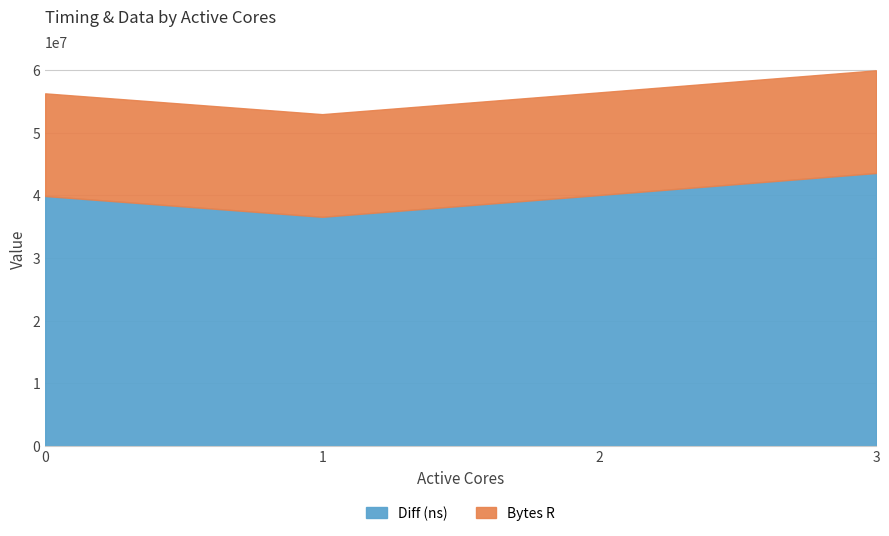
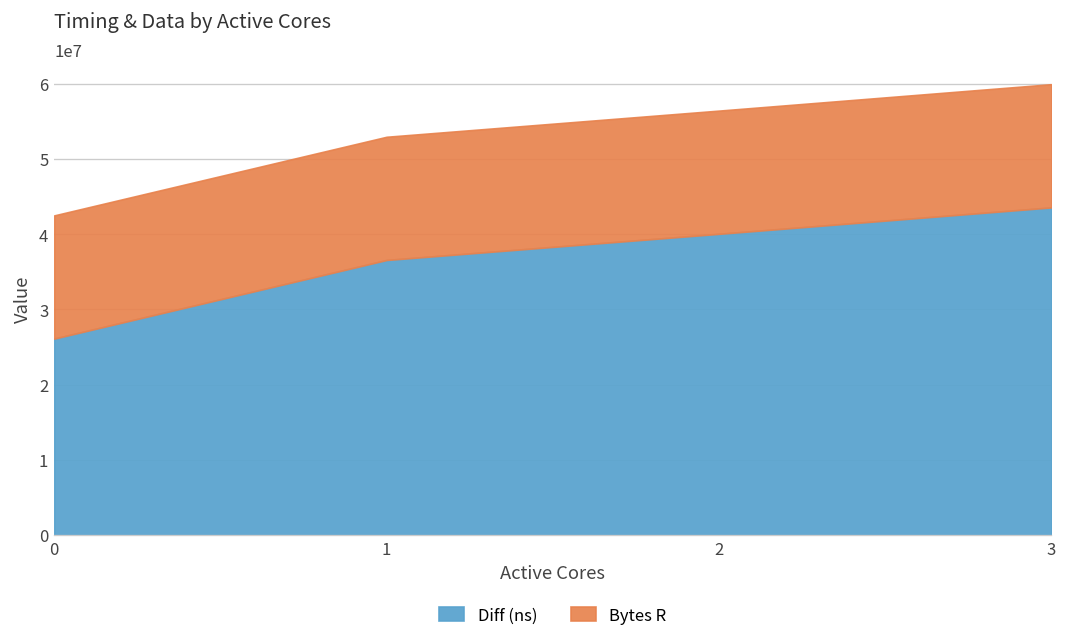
Diff (ns), 0: 40000000 -> 26000000
